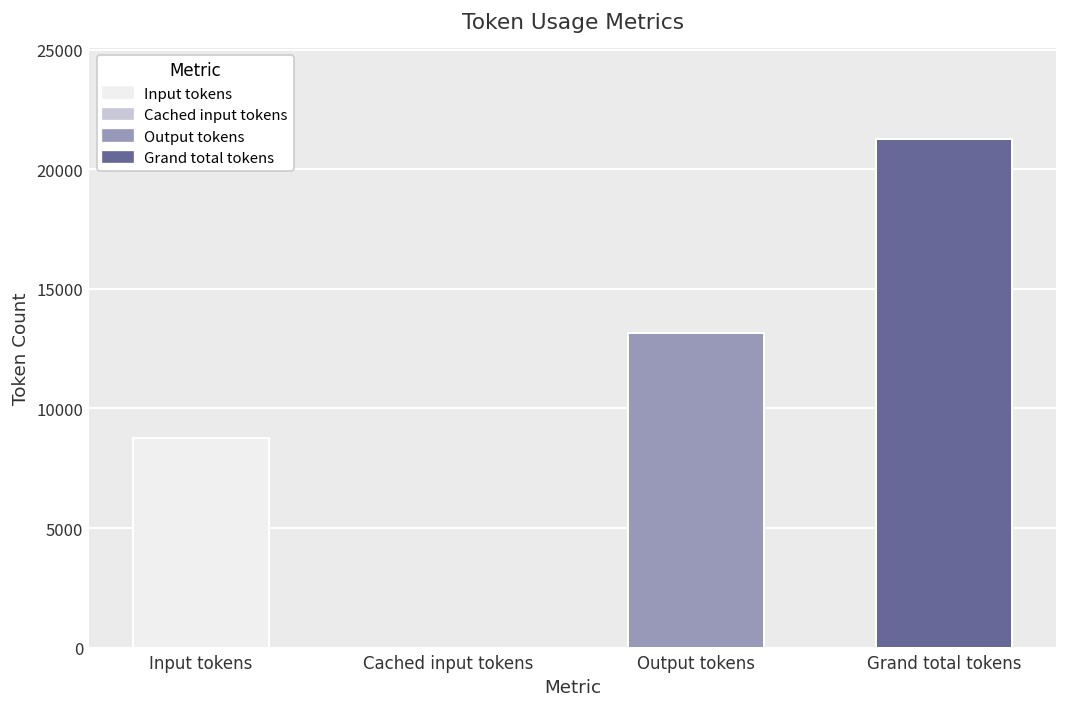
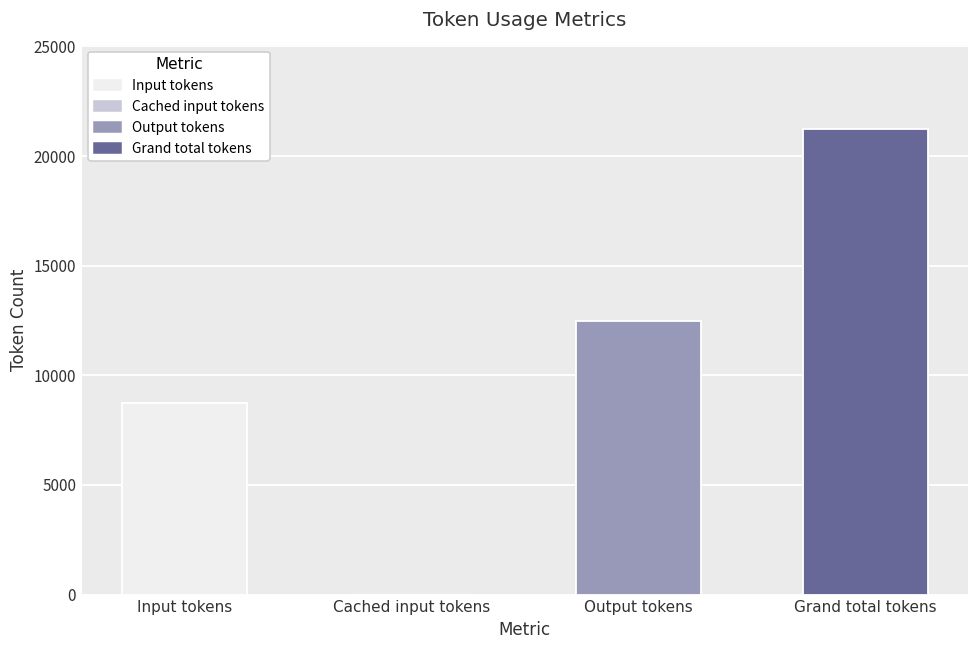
Output tokens: 13200 -> 12500
